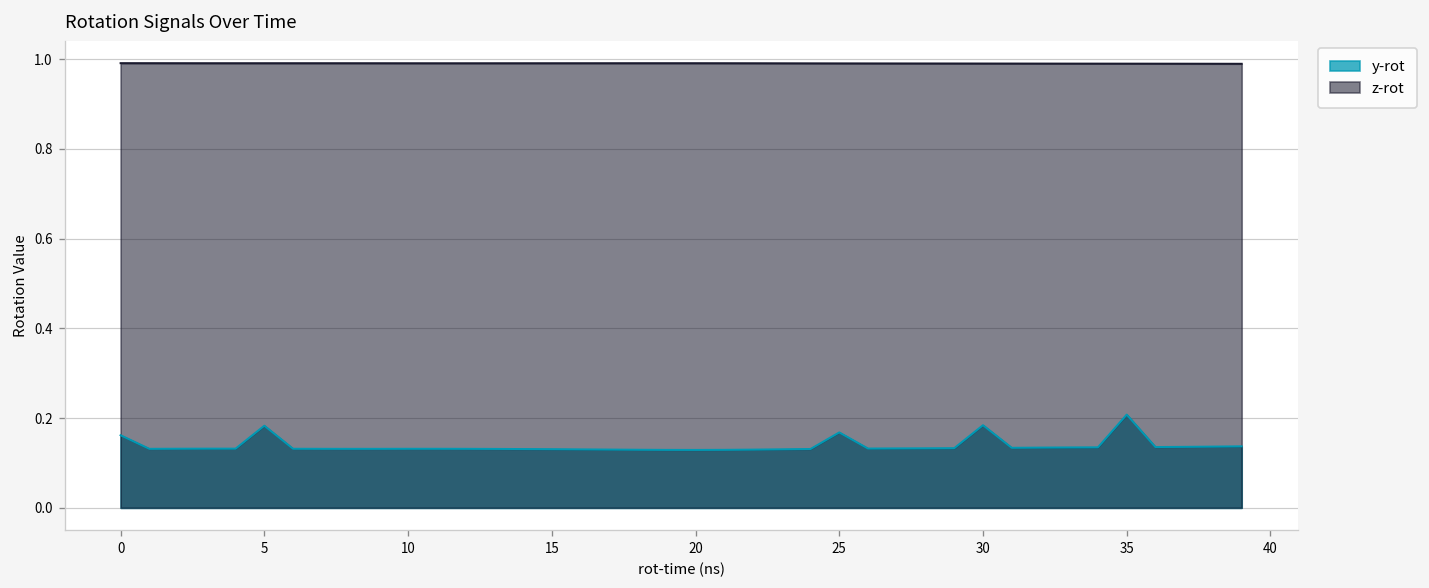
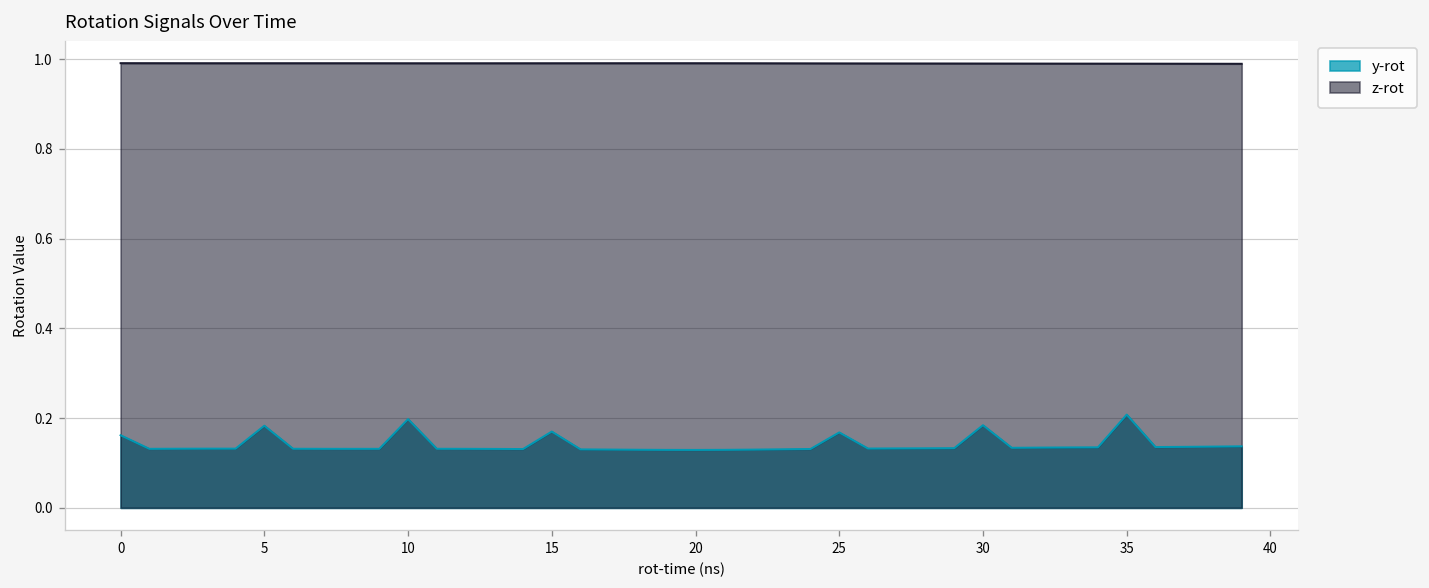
y-rot, 10: 0.13 -> 0.20
y-rot, 15: 0.13 -> 0.17
